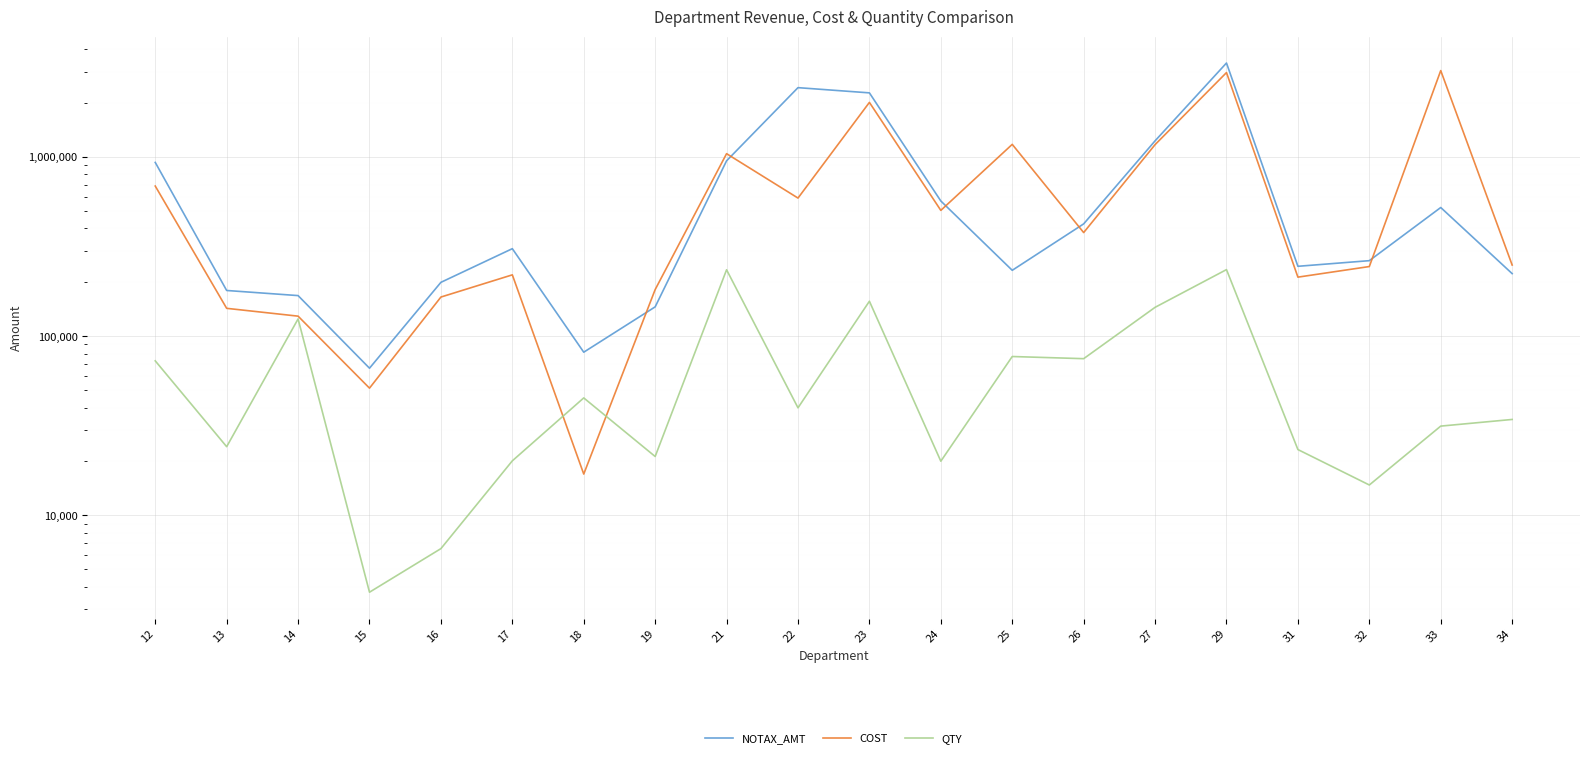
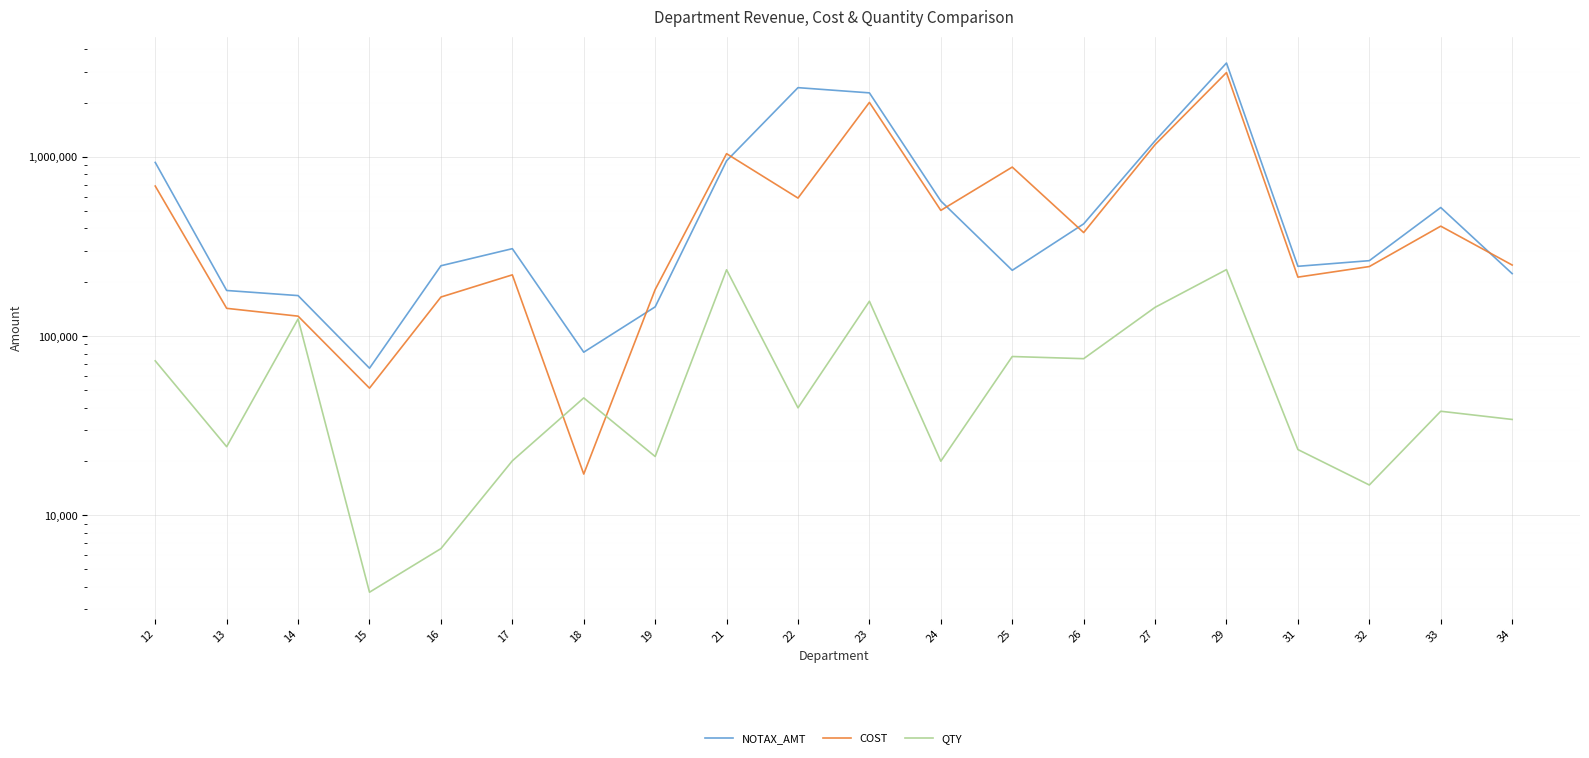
NOTAX_AMT, 16: 200,000 -> 250,000
COST, 25: 1,200,000 -> 900,000
COST, 33: 3,000,000 -> 410,000
QTY, 33: 31,000 -> 38,000
